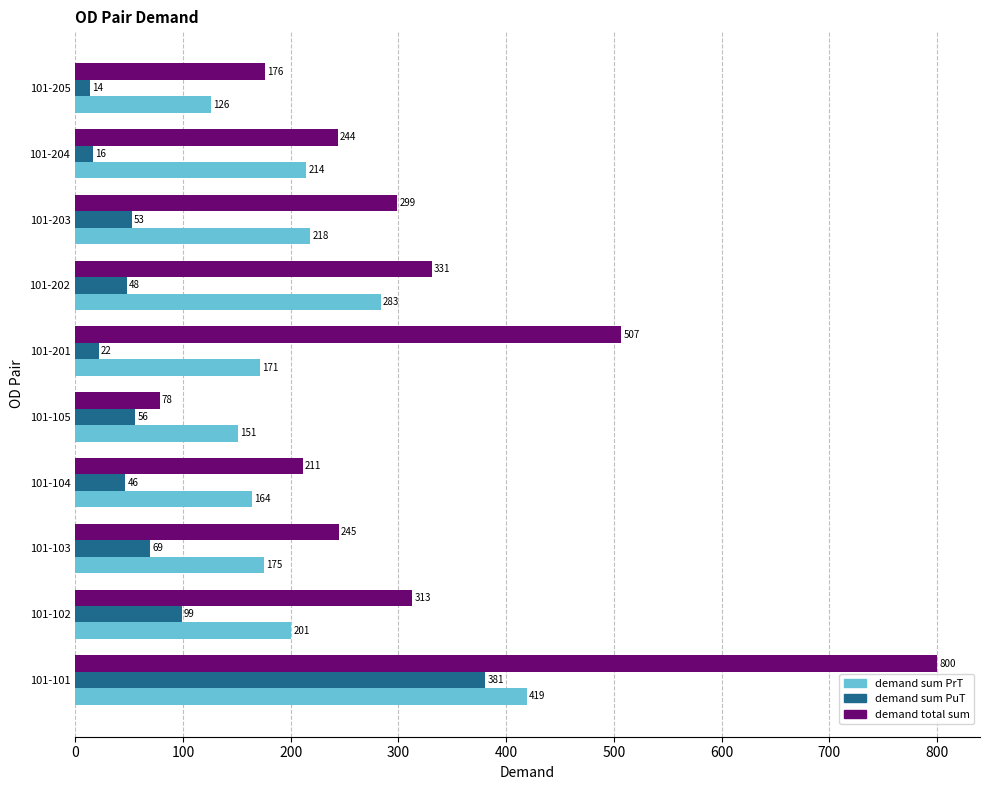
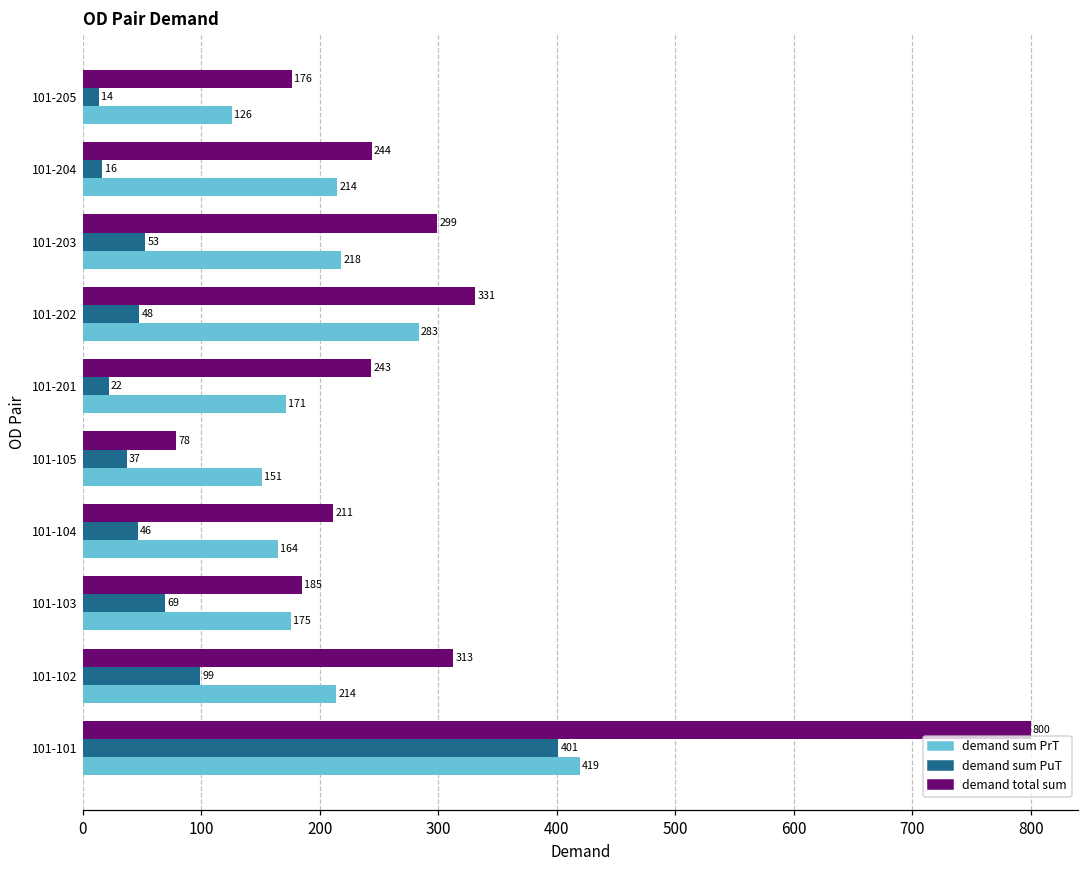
demand total sum, 101-201: 507 -> 243
demand sum PuT, 101-105: 56 -> 37
demand total sum, 101-103: 245 -> 185
demand sum PrT, 101-102: 201 -> 214
demand sum PuT, 101-101: 381 -> 401
